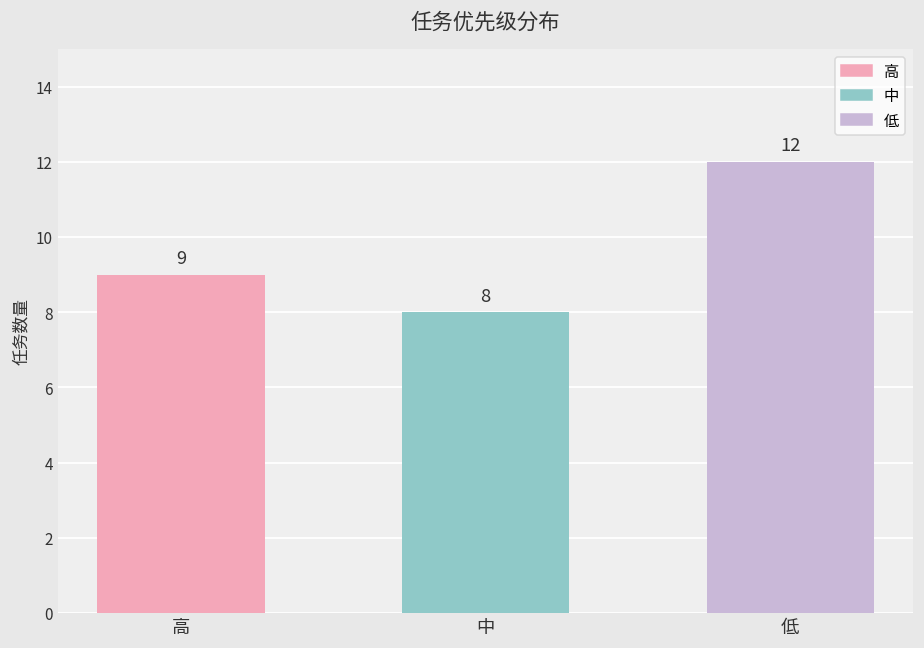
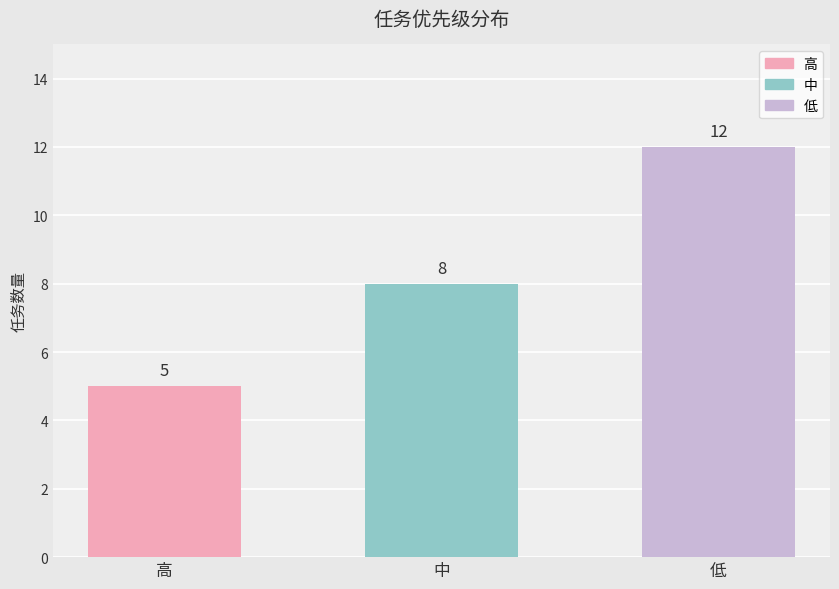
高: 9 -> 5
